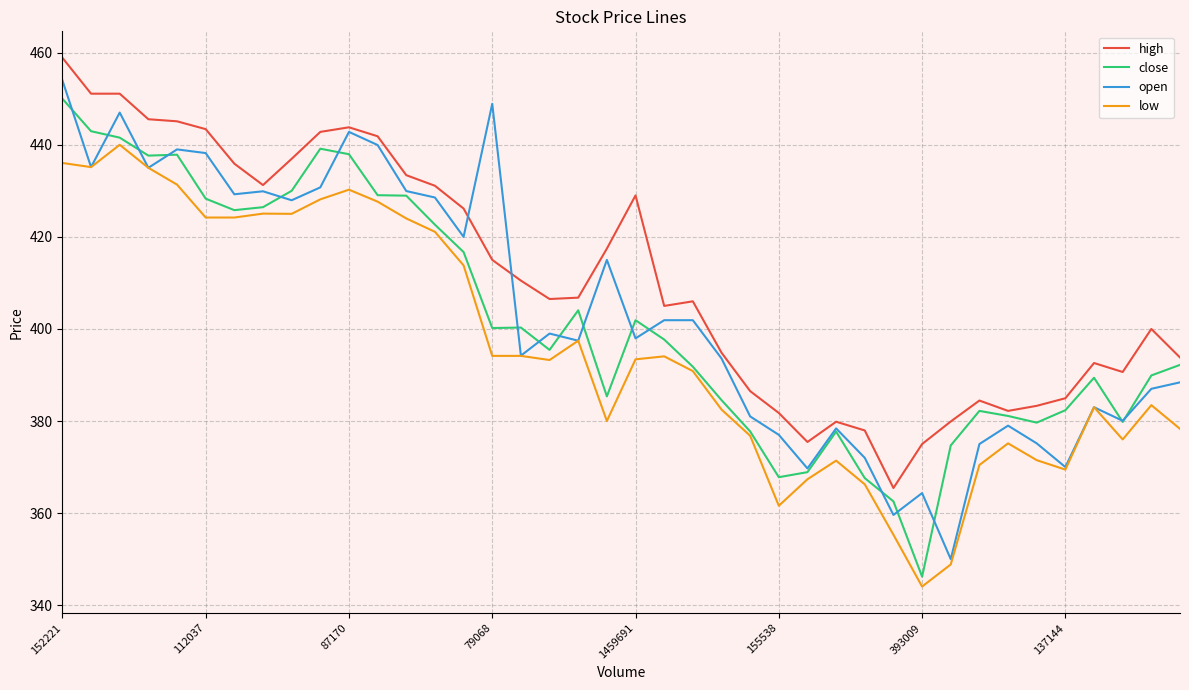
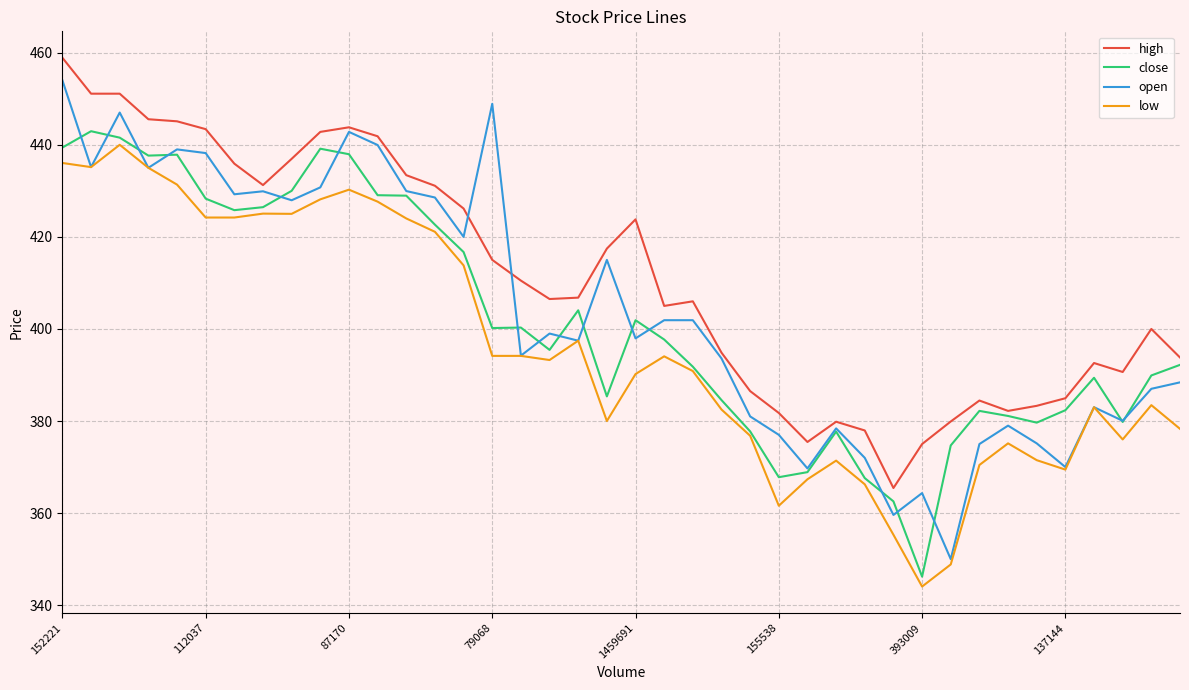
close, 152221: 450 -> 439
high, 1459691: 429 -> 424
low, 1459691: 393 -> 390
